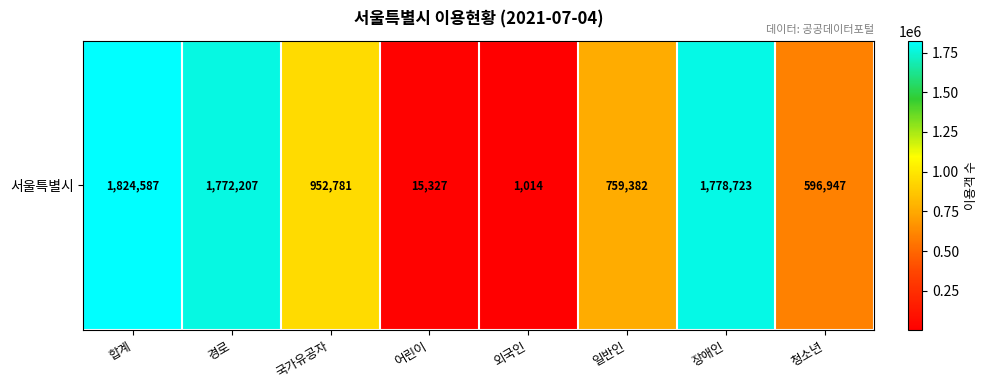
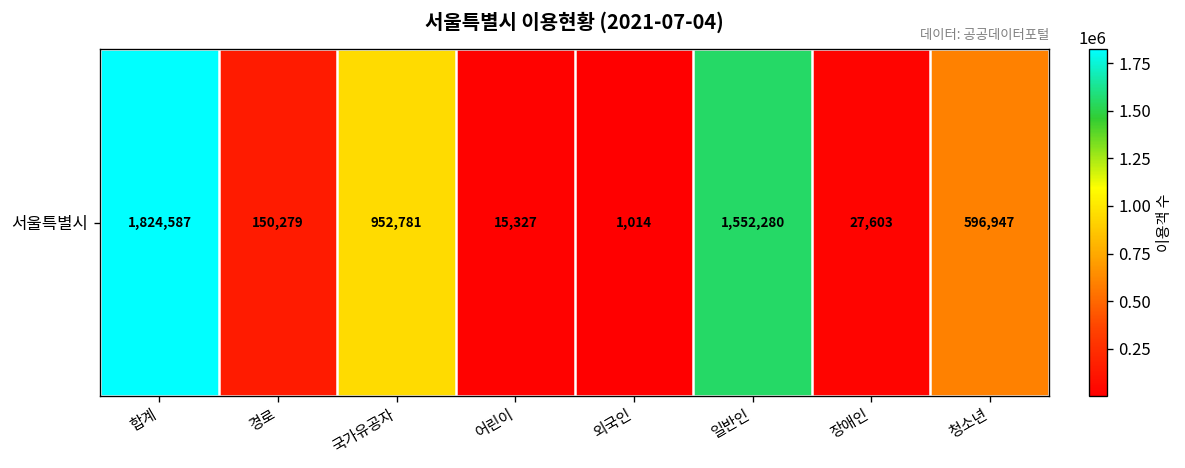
서울특별시, 경로: 1,772,207 -> 150,279
서울특별시, 일반인: 759,382 -> 1,552,280
서울특별시, 장애인: 1,778,723 -> 27,603
